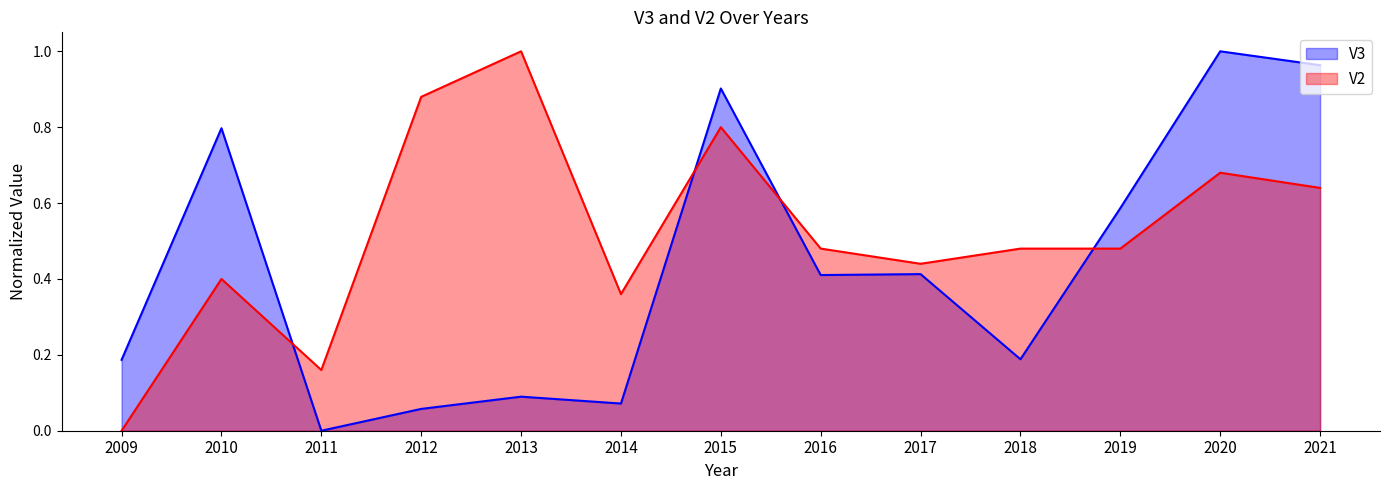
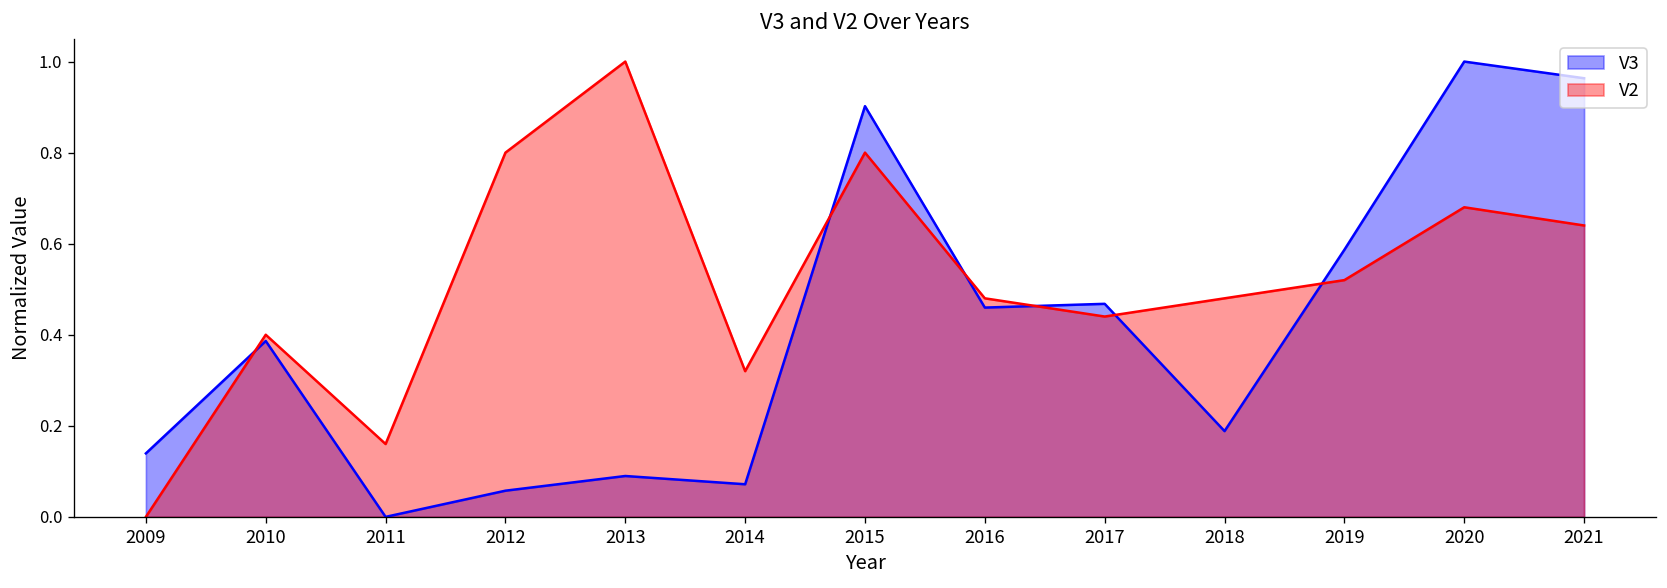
V3, 2009: 0.19 -> 0.14
V3, 2010: 0.80 -> 0.39
V2, 2012: 0.88 -> 0.80
V2, 2014: 0.36 -> 0.32
V3, 2016: 0.41 -> 0.46
V3, 2017: 0.41 -> 0.47
V2, 2019: 0.48 -> 0.52
